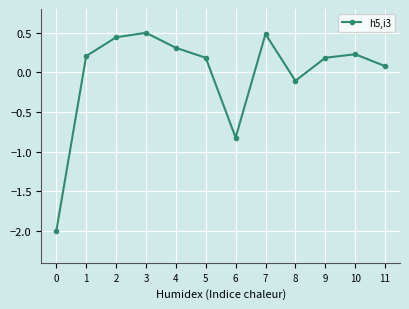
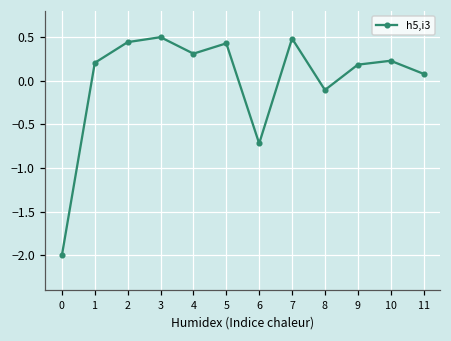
5: 0.2 -> 0.4
6: -0.8 -> -0.7
